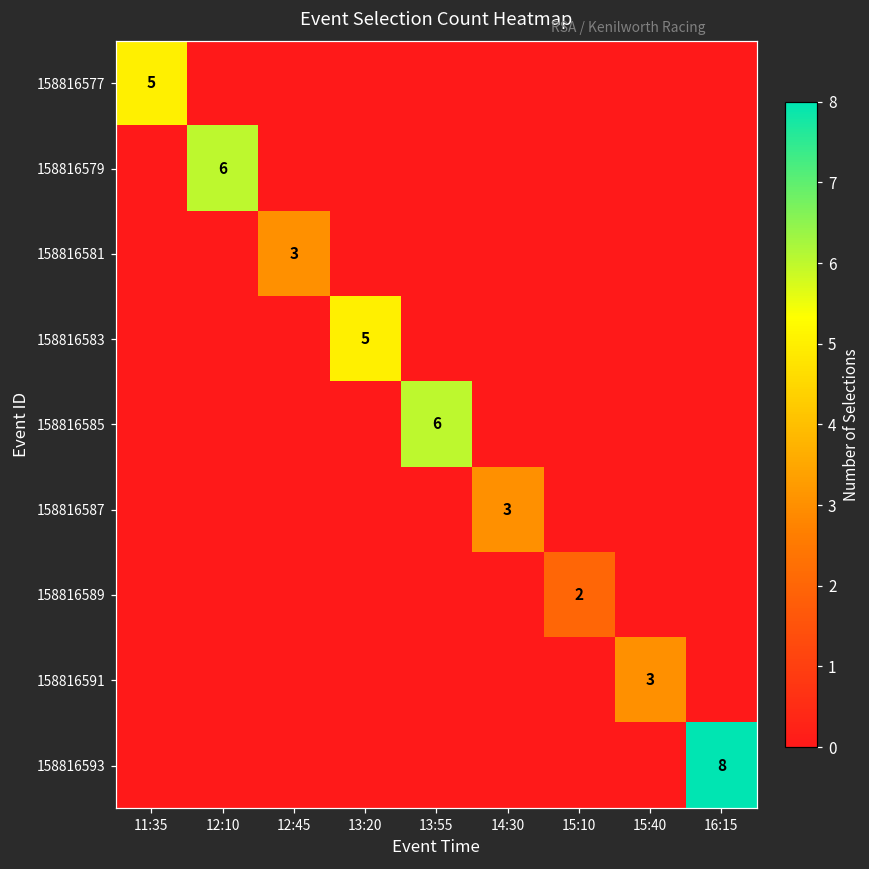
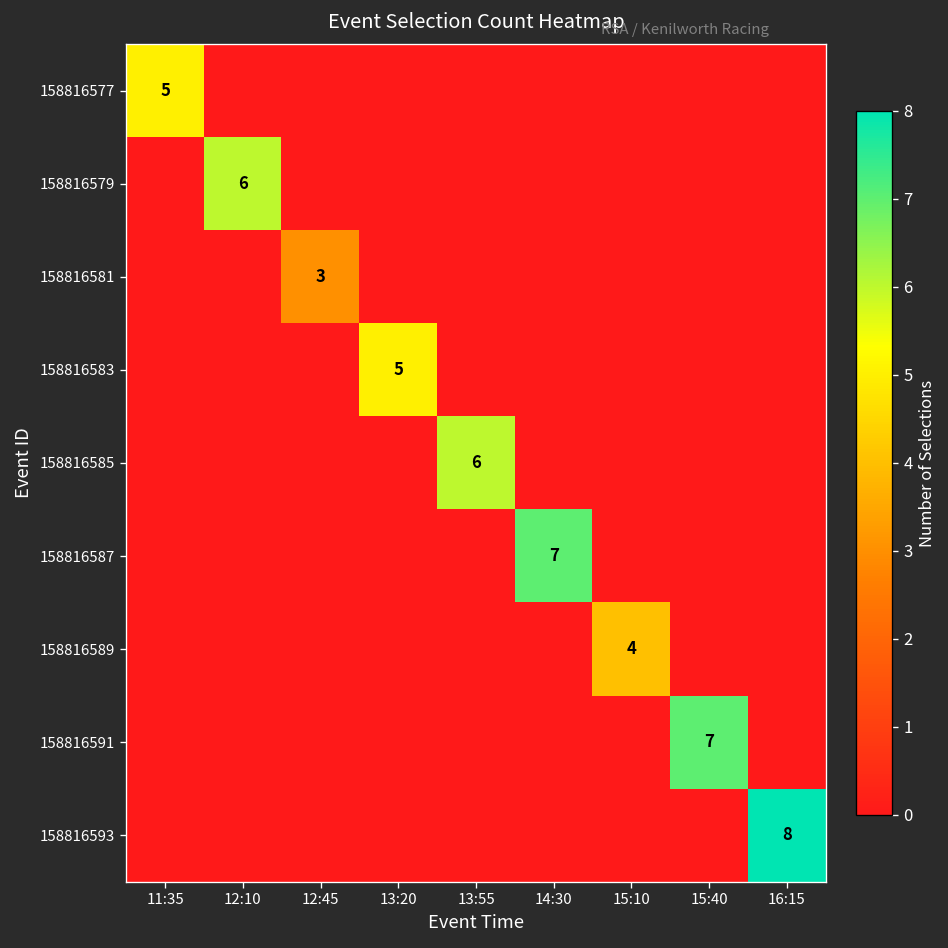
158816587, 14:30: 3 -> 7
158816589, 15:10: 2 -> 4
158816591, 15:40: 3 -> 7
